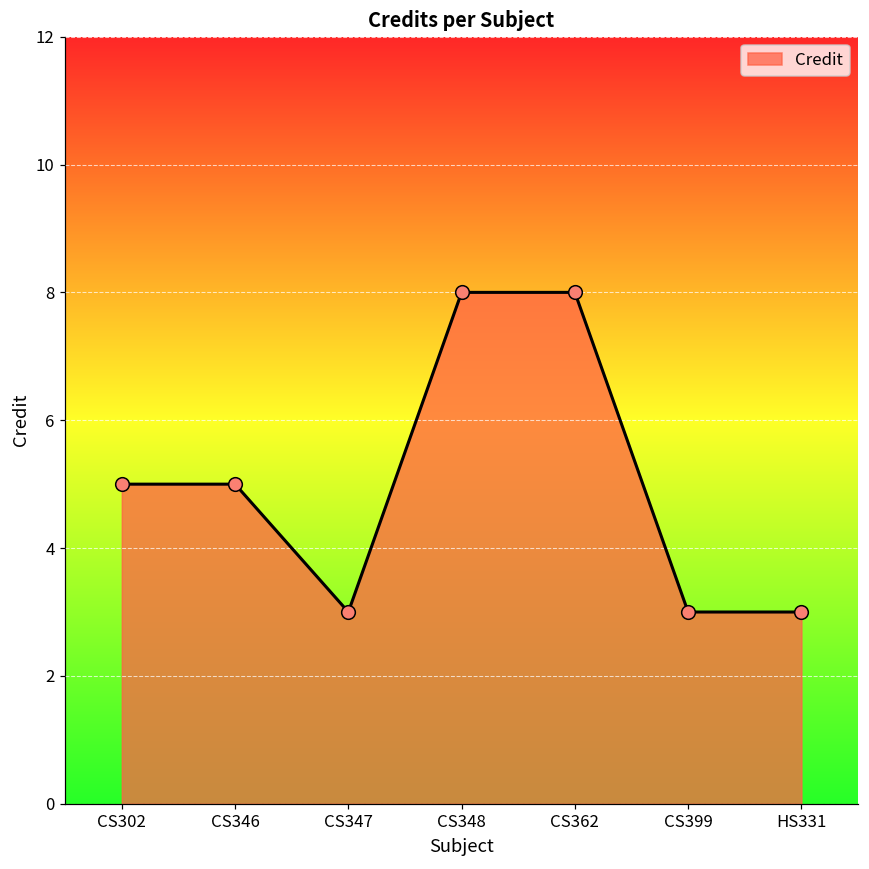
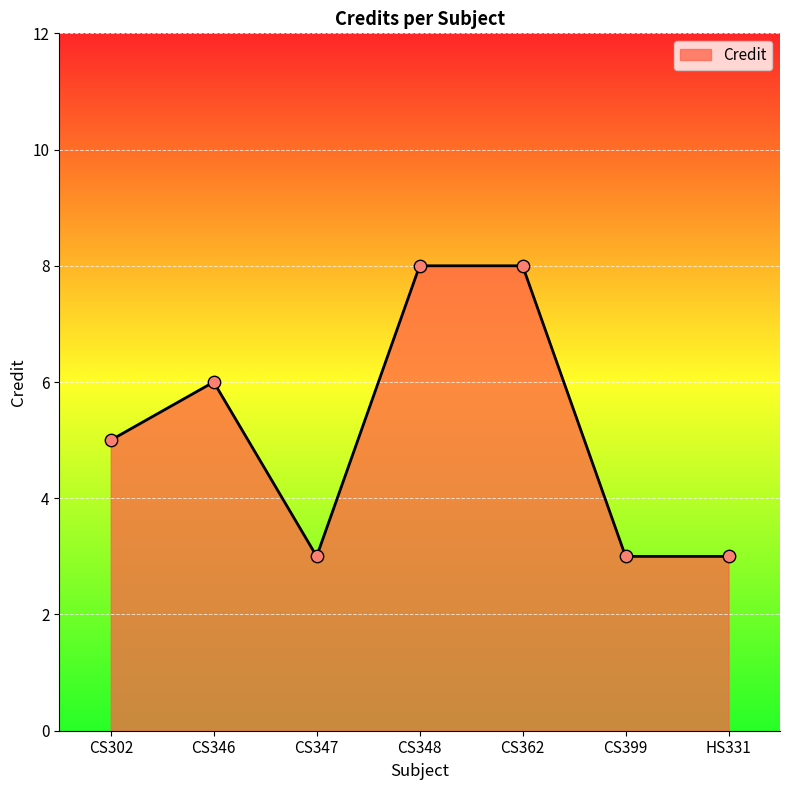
CS346: 5 -> 6
